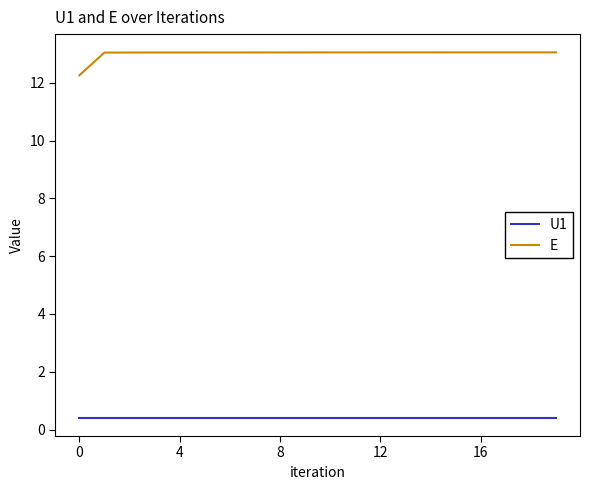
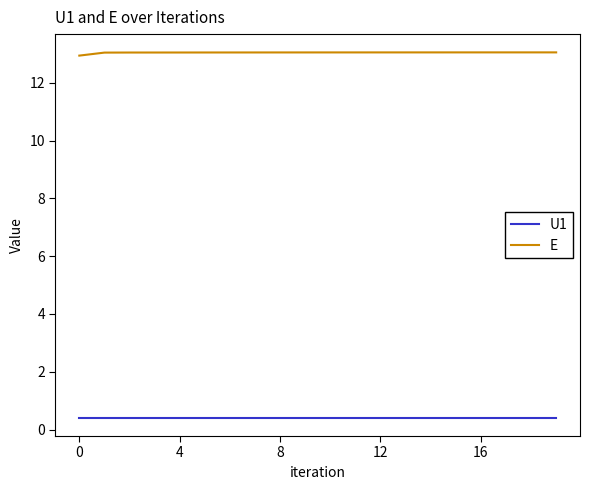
E, 0: 12.3 -> 12.9
